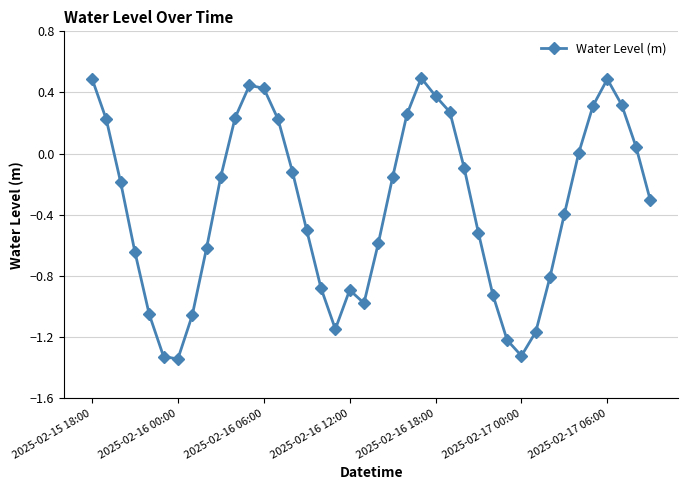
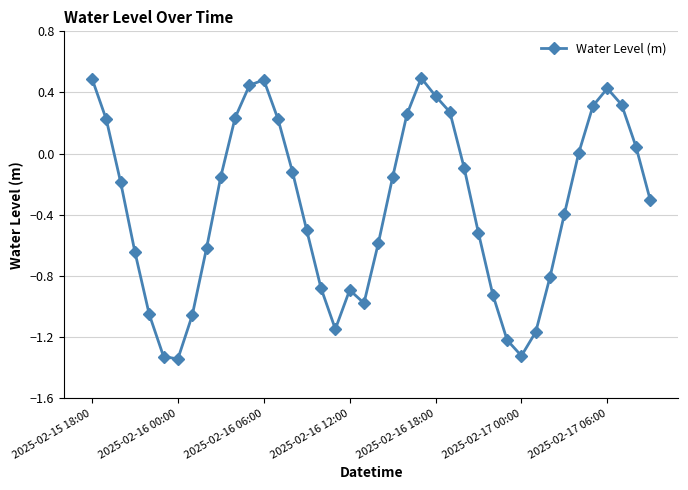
2025-02-16 06:00: 0.43 -> 0.48
2025-02-17 06:00: 0.49 -> 0.43
